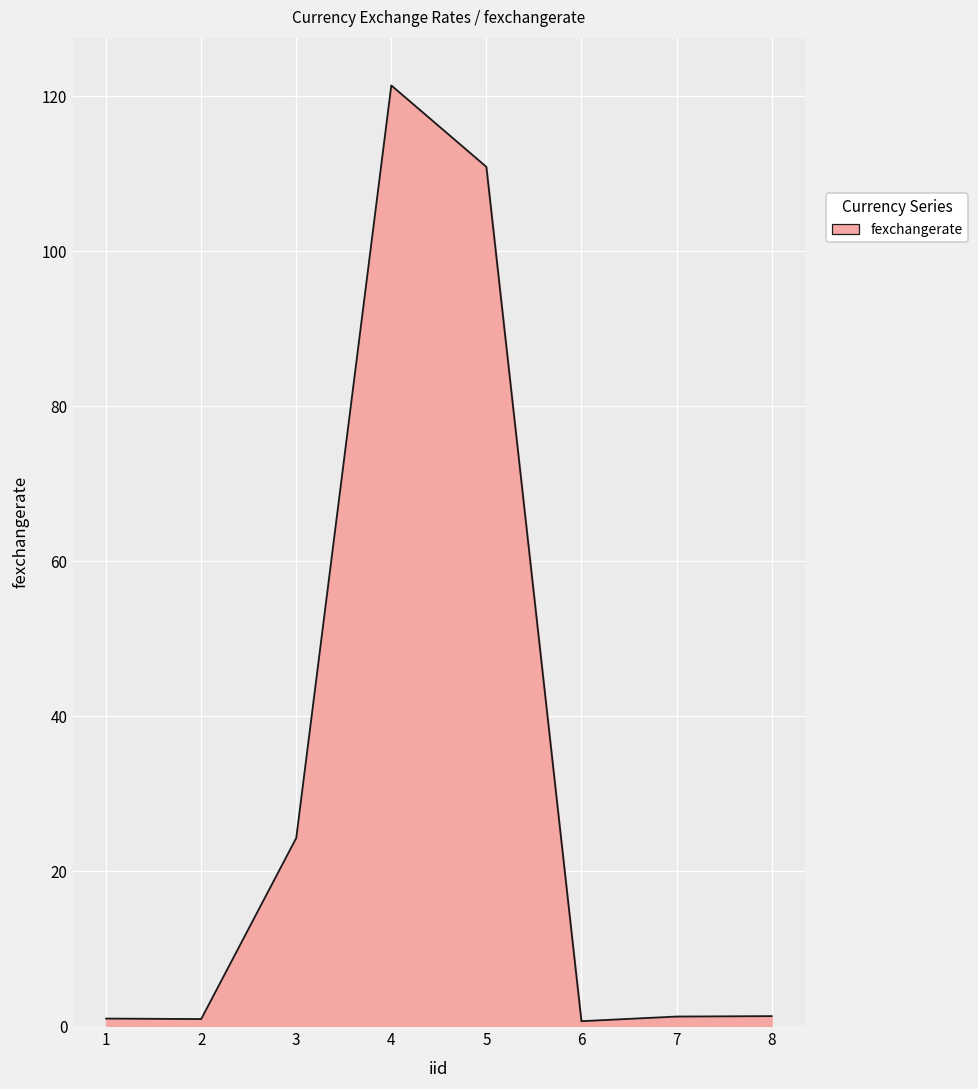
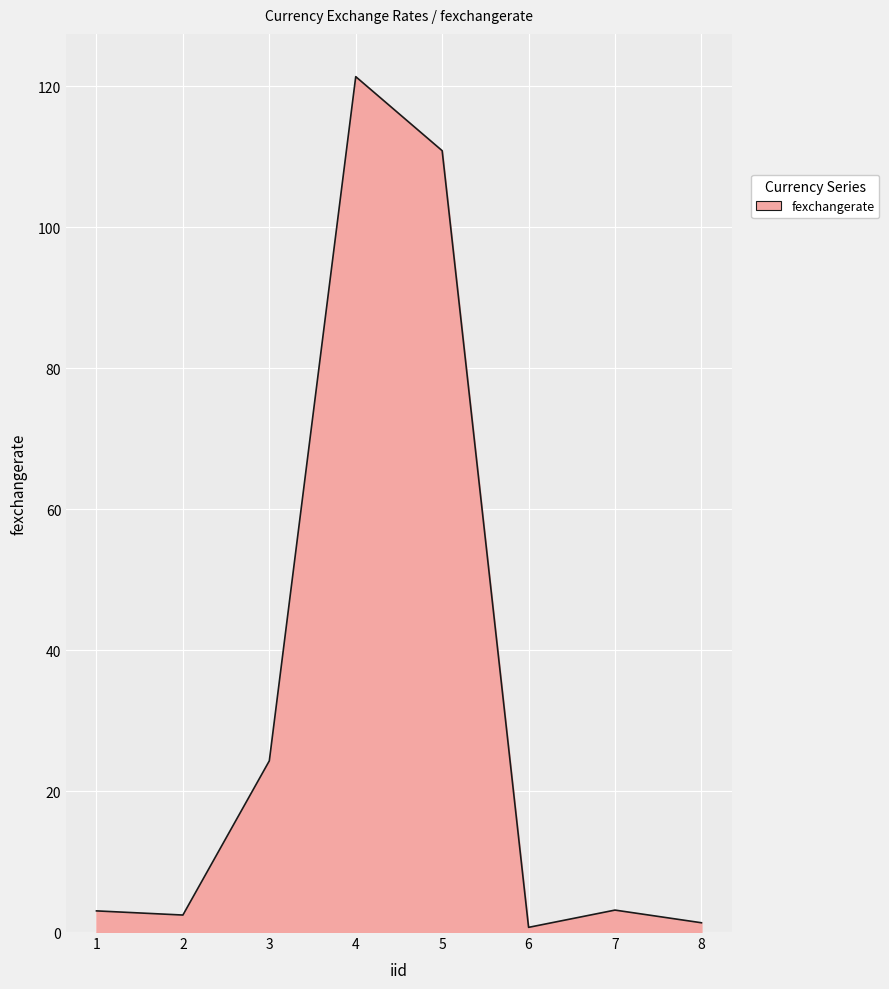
1: 1 -> 3
2: 1 -> 2
7: 1 -> 3
